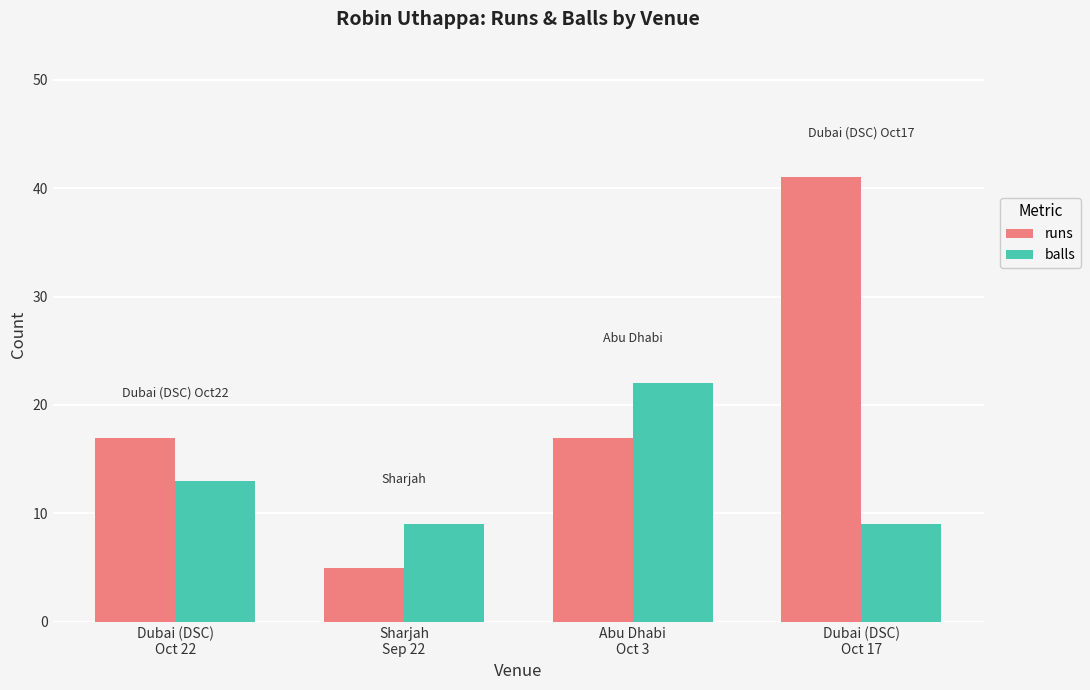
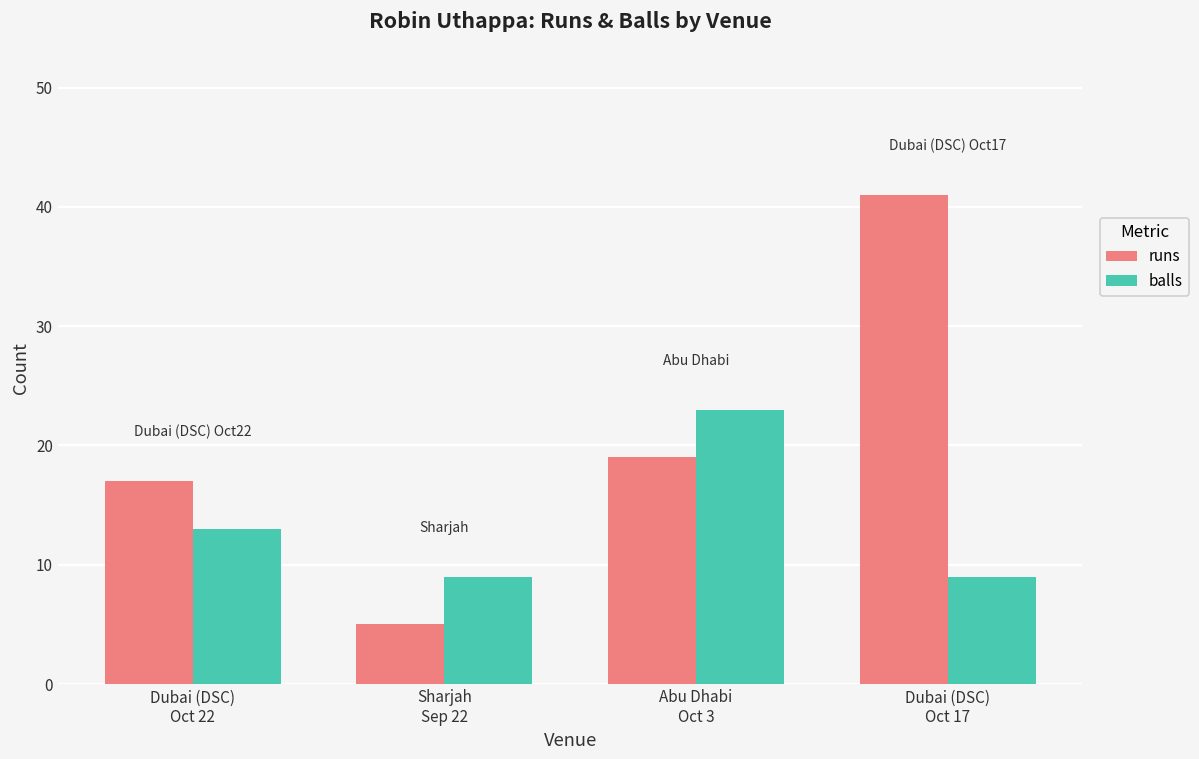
runs, Abu Dhabi Oct 3: 17 -> 19
balls, Abu Dhabi Oct 3: 22 -> 23
